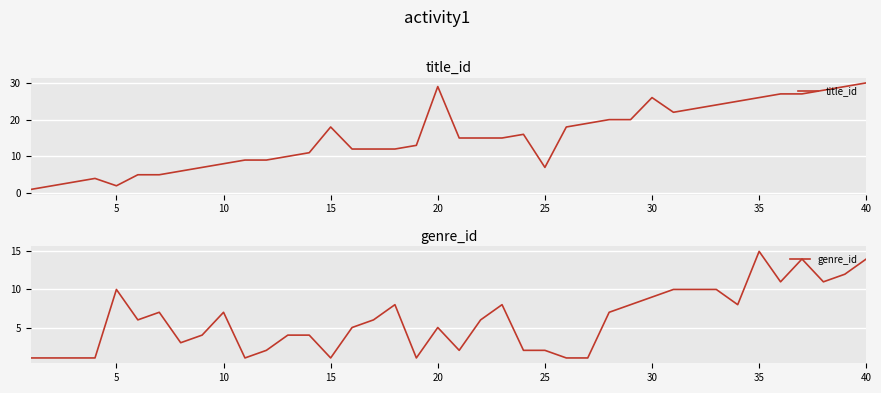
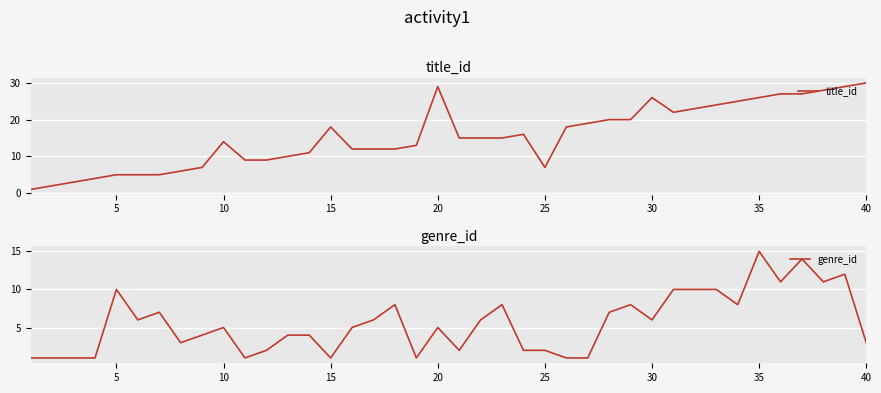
title_id, 5: 2 -> 5
title_id, 10: 8 -> 14
genre_id, 10: 7 -> 5
genre_id, 30: 9 -> 6
genre_id, 40: 14 -> 3
